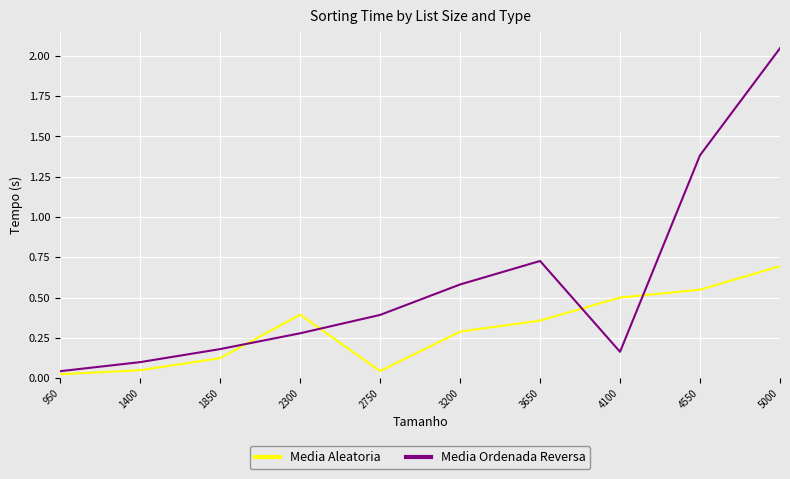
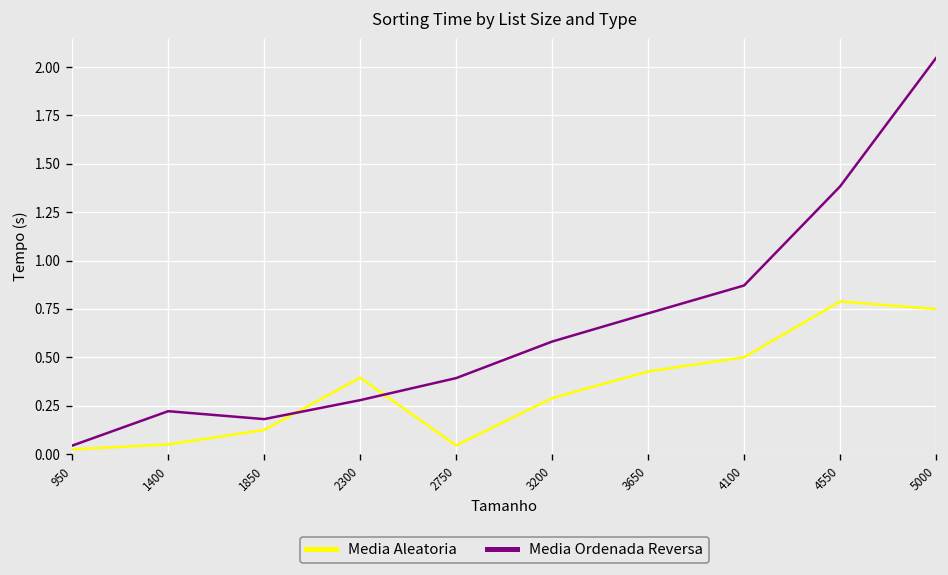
Media Ordenada Reversa, 1400: 0.10 -> 0.22
Media Aleatoria, 3650: 0.36 -> 0.43
Media Ordenada Reversa, 4100: 0.16 -> 0.87
Media Aleatoria, 4550: 0.55 -> 0.79
Media Aleatoria, 5000: 0.70 -> 0.75
